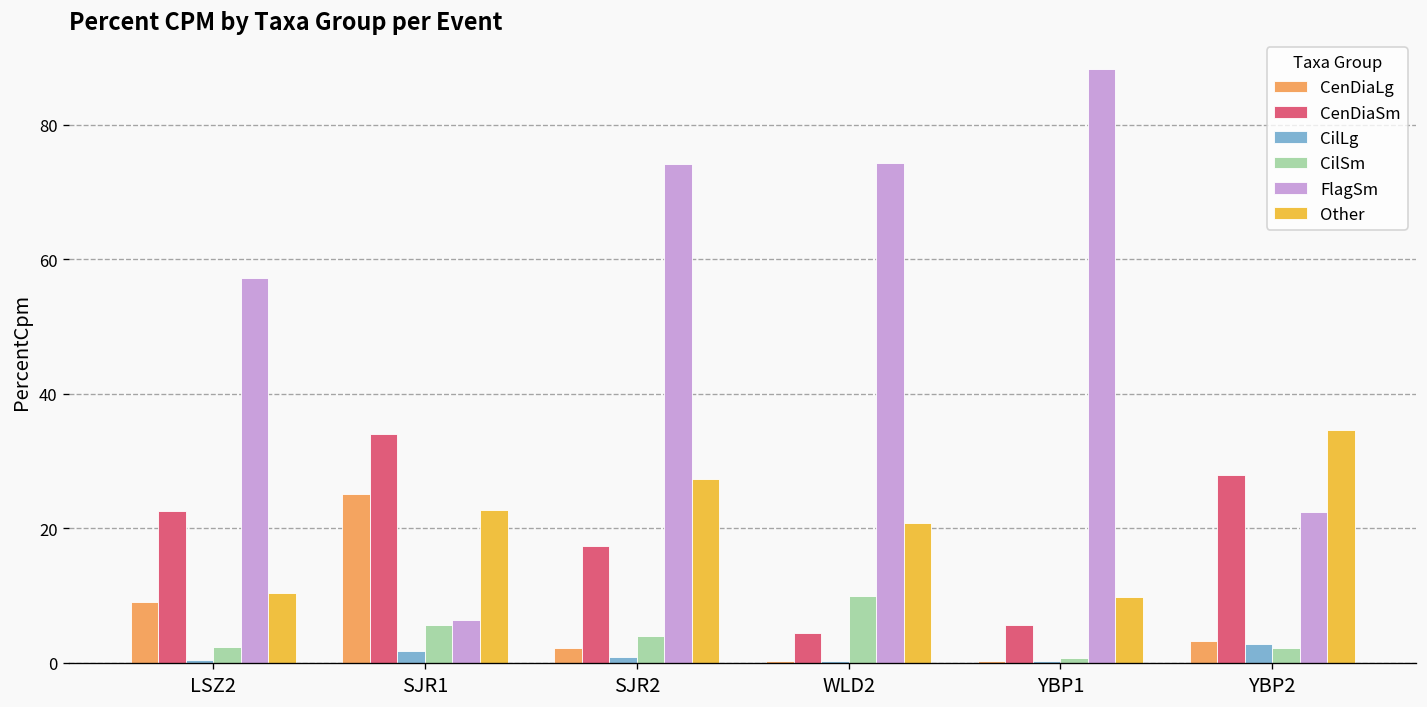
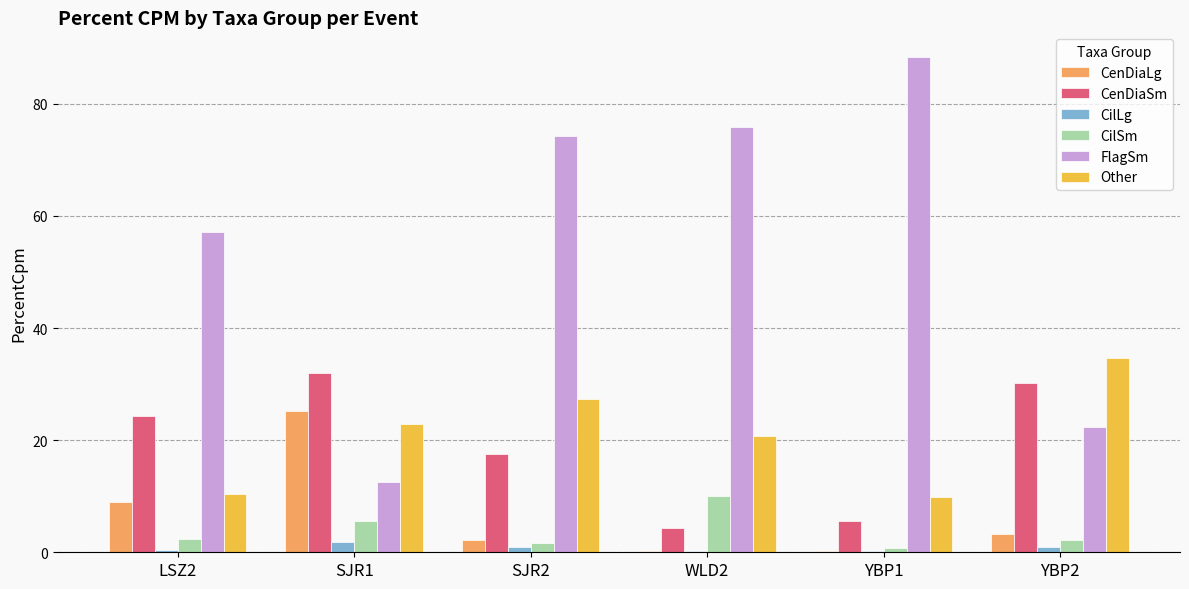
CenDiaSm, LSZ2: 23 -> 24
CenDiaSm, SJR1: 34 -> 32
FlagSm, SJR1: 6 -> 13
CilSm, SJR2: 4 -> 2
FlagSm, WLD2: 74 -> 76
CenDiaSm, YBP2: 28 -> 30
CilLg, YBP2: 3 -> 1
